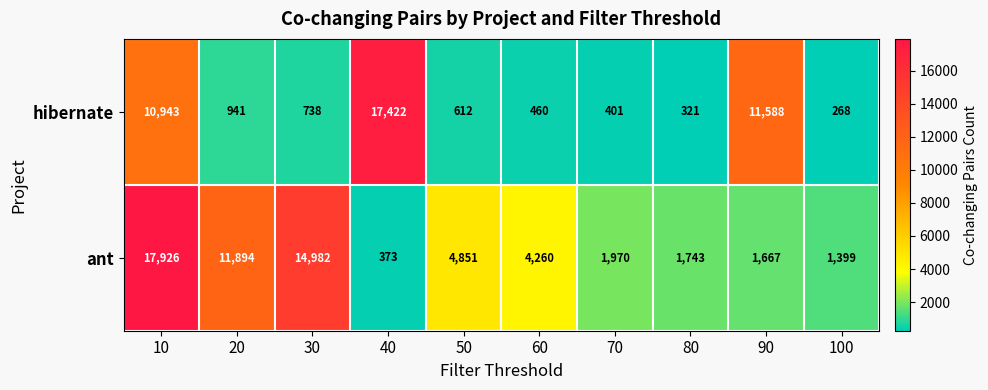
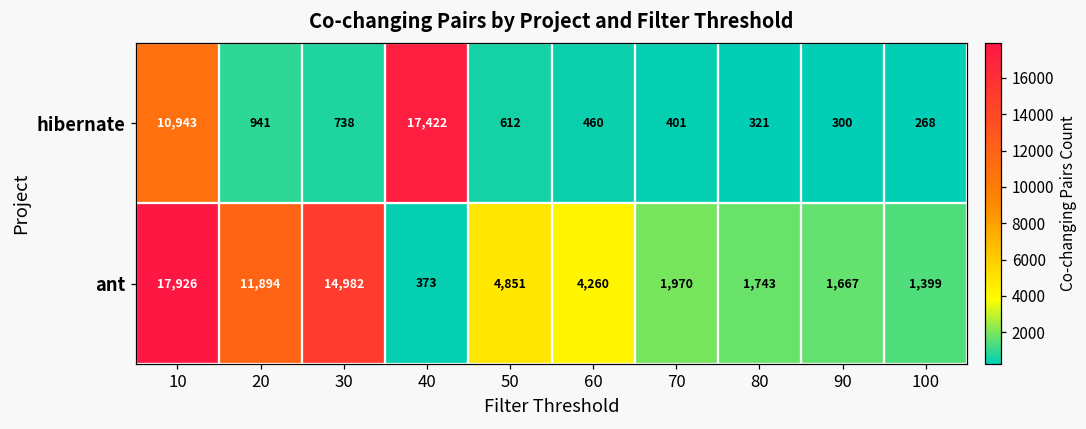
hibernate, 90: 11,588 -> 300
